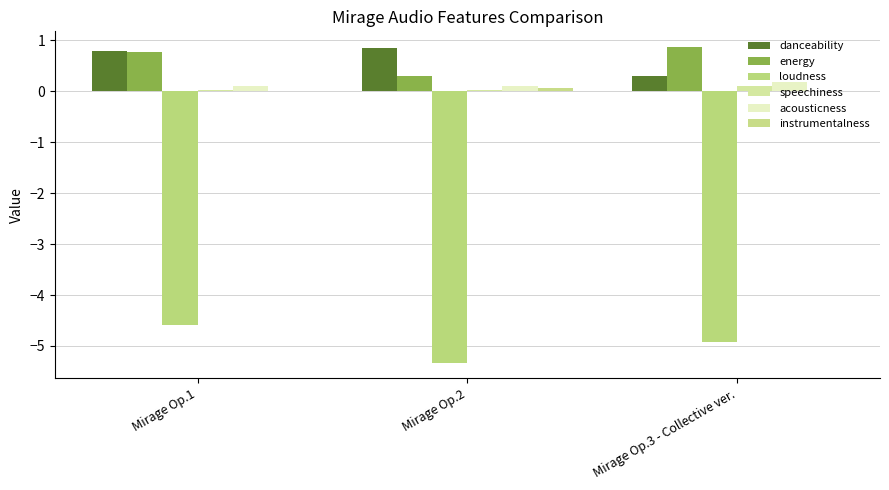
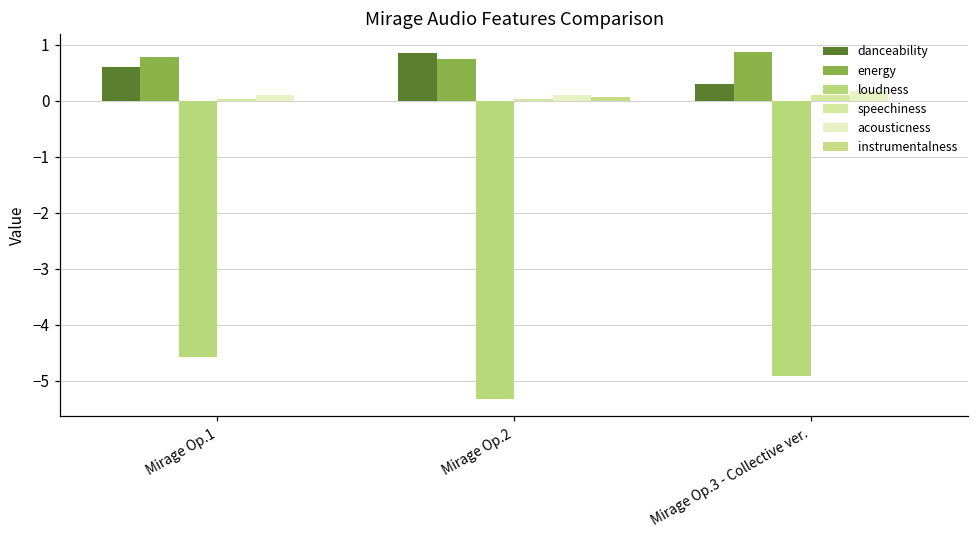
danceability, Mirage Op.1: 0.8 -> 0.6
energy, Mirage Op.2: 0.3 -> 0.7
